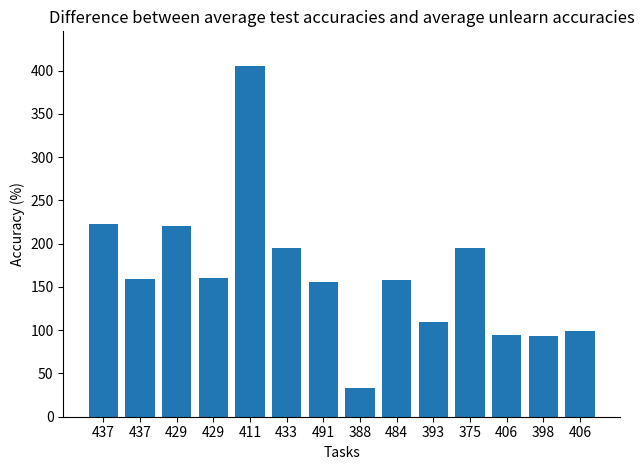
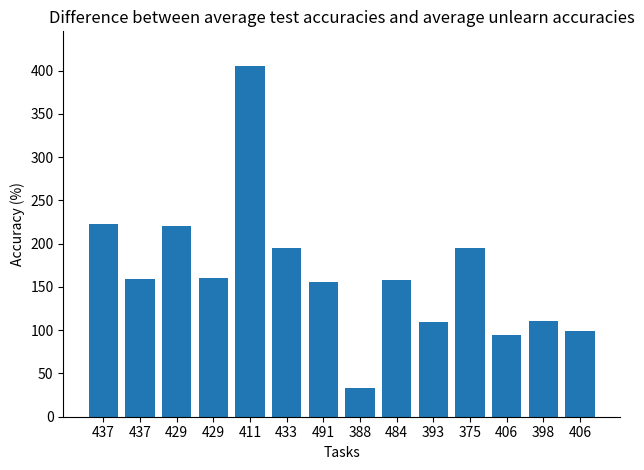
398: 90 -> 110
